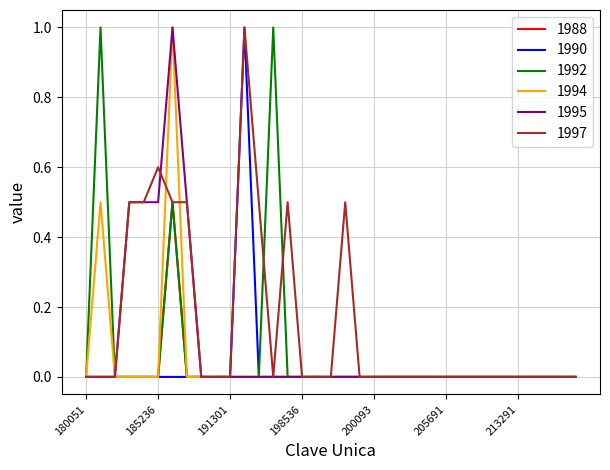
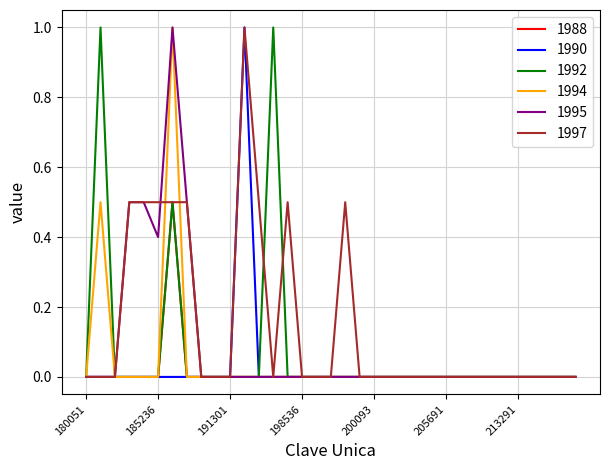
1995, 185236: 0.5 -> 0.4
1997, 185236: 0.6 -> 0.5
